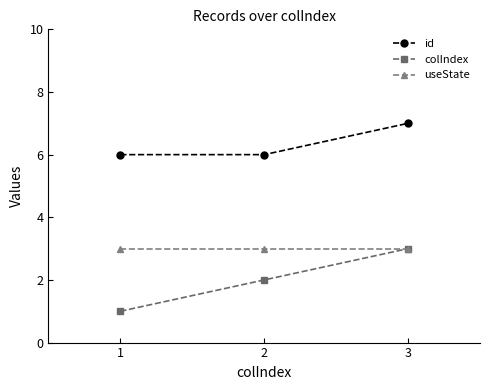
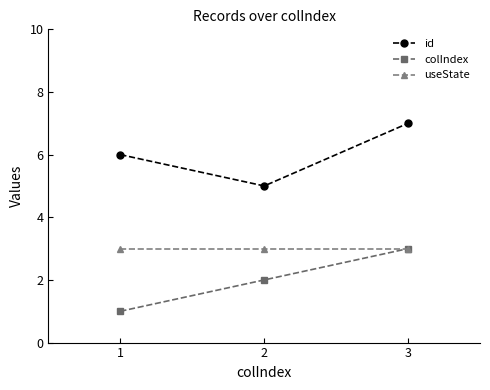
id, 2: 6 -> 5
